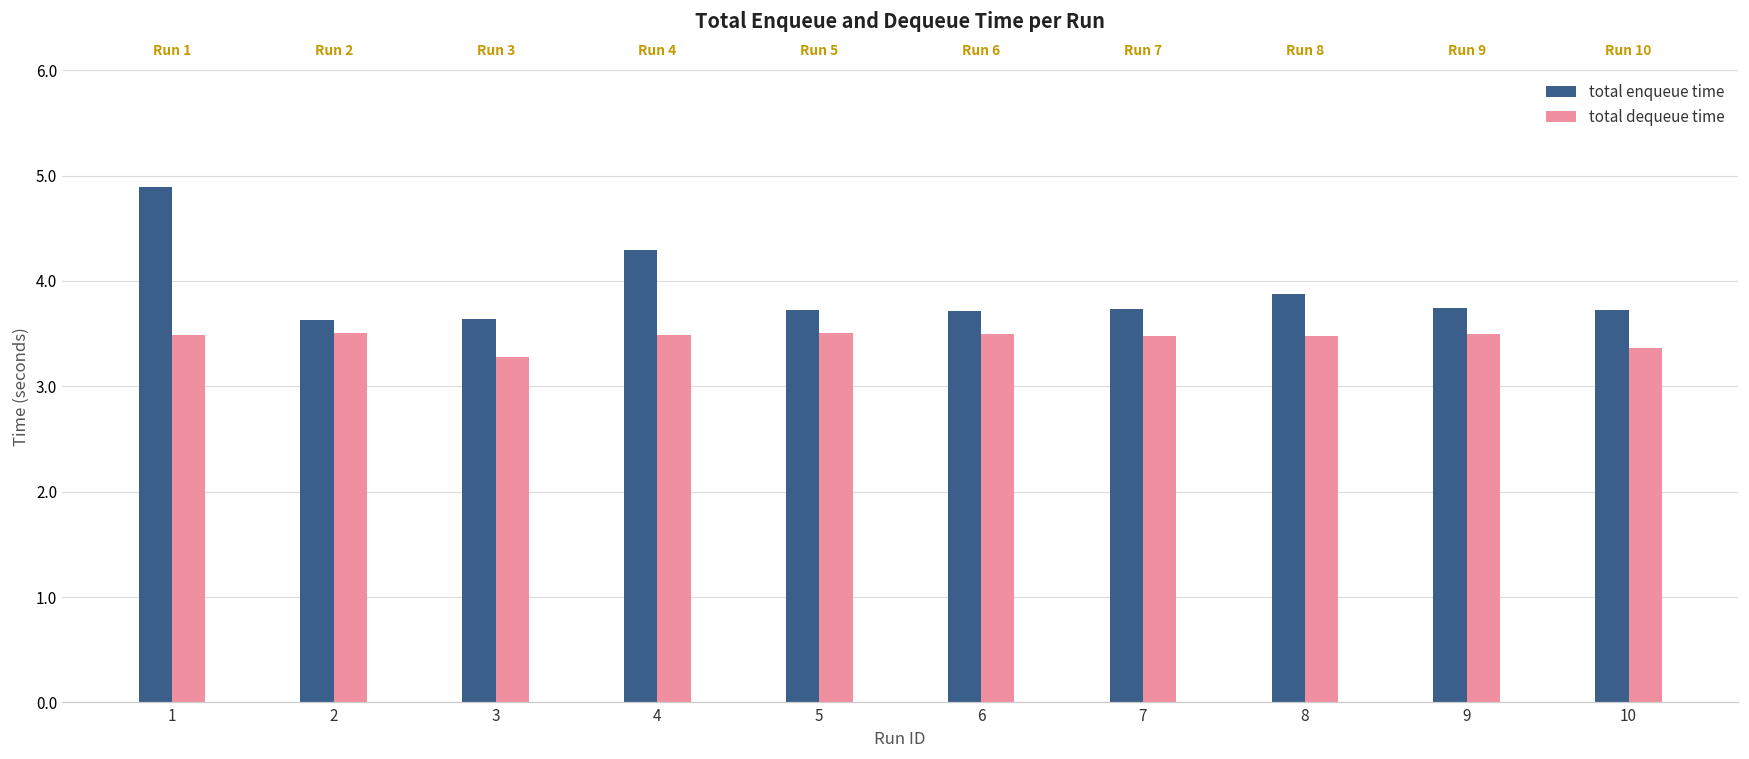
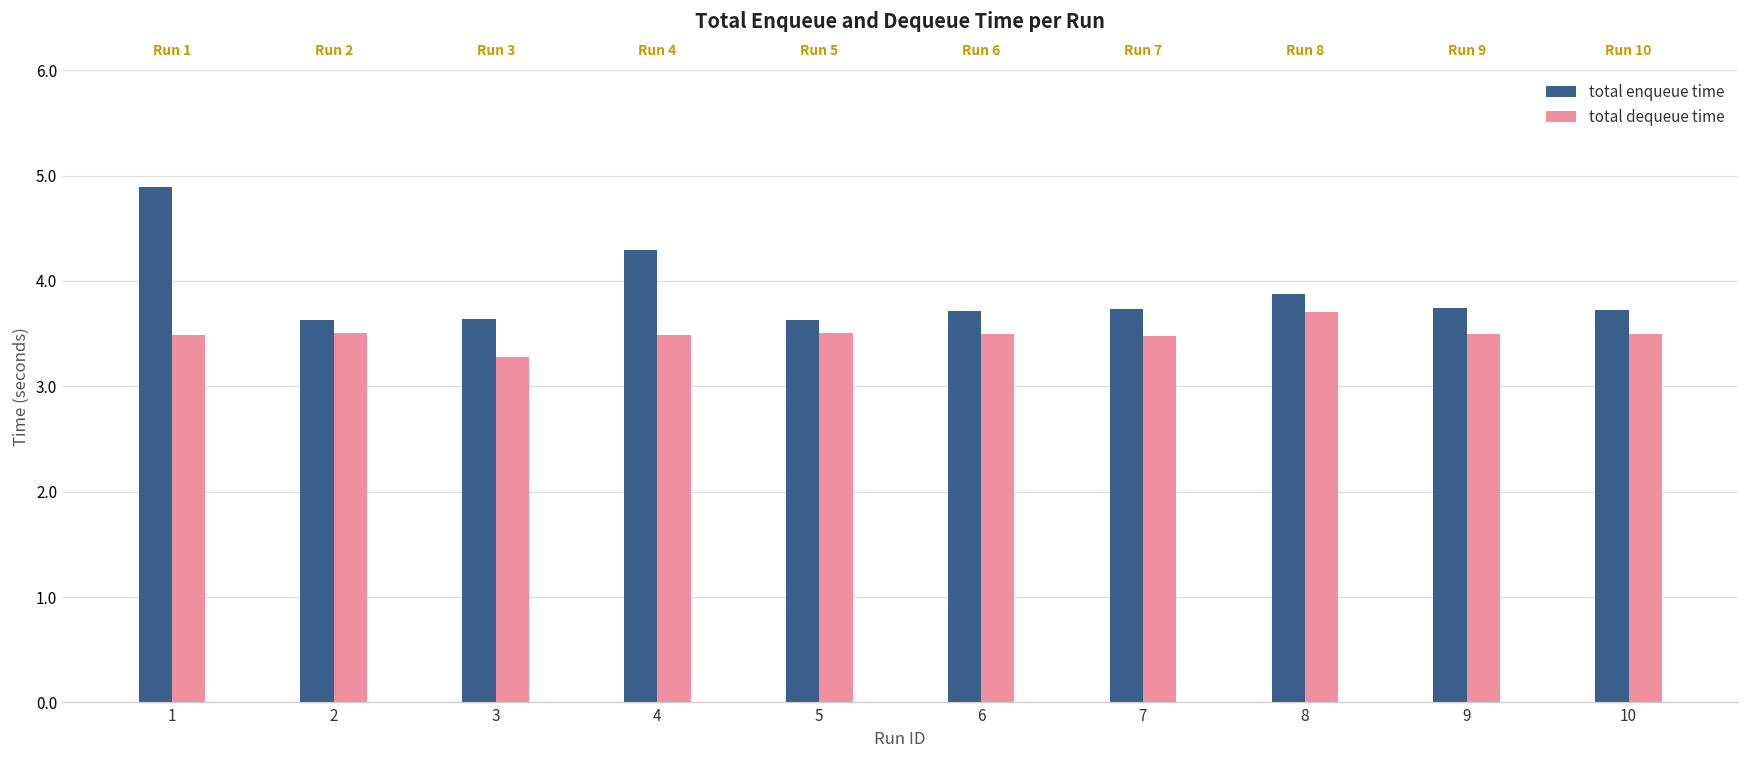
total enqueue time, 5: 3.7 -> 3.6
total dequeue time, 8: 3.5 -> 3.7
total dequeue time, 10: 3.4 -> 3.5
